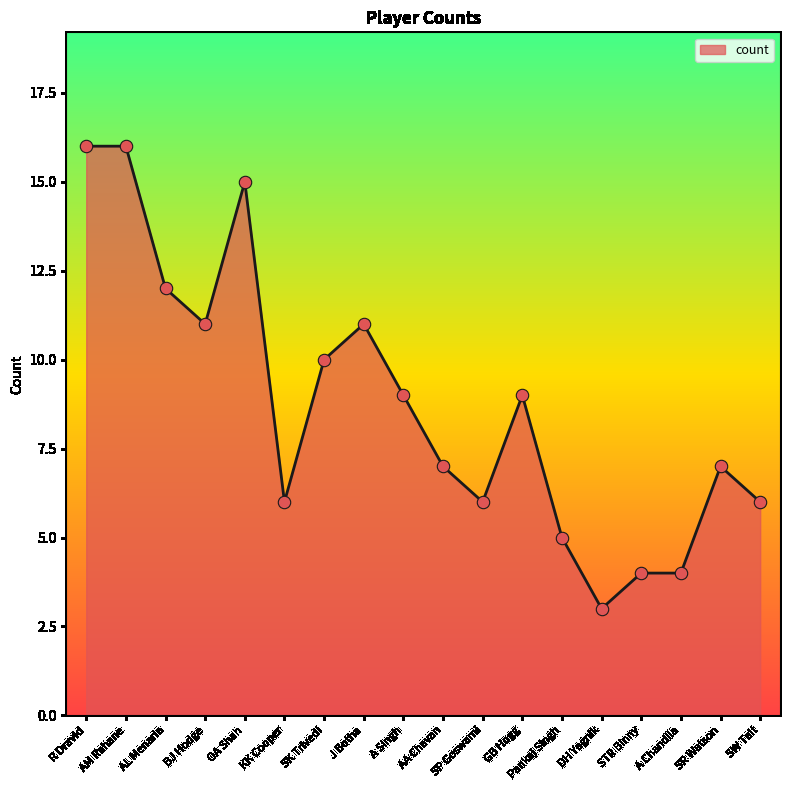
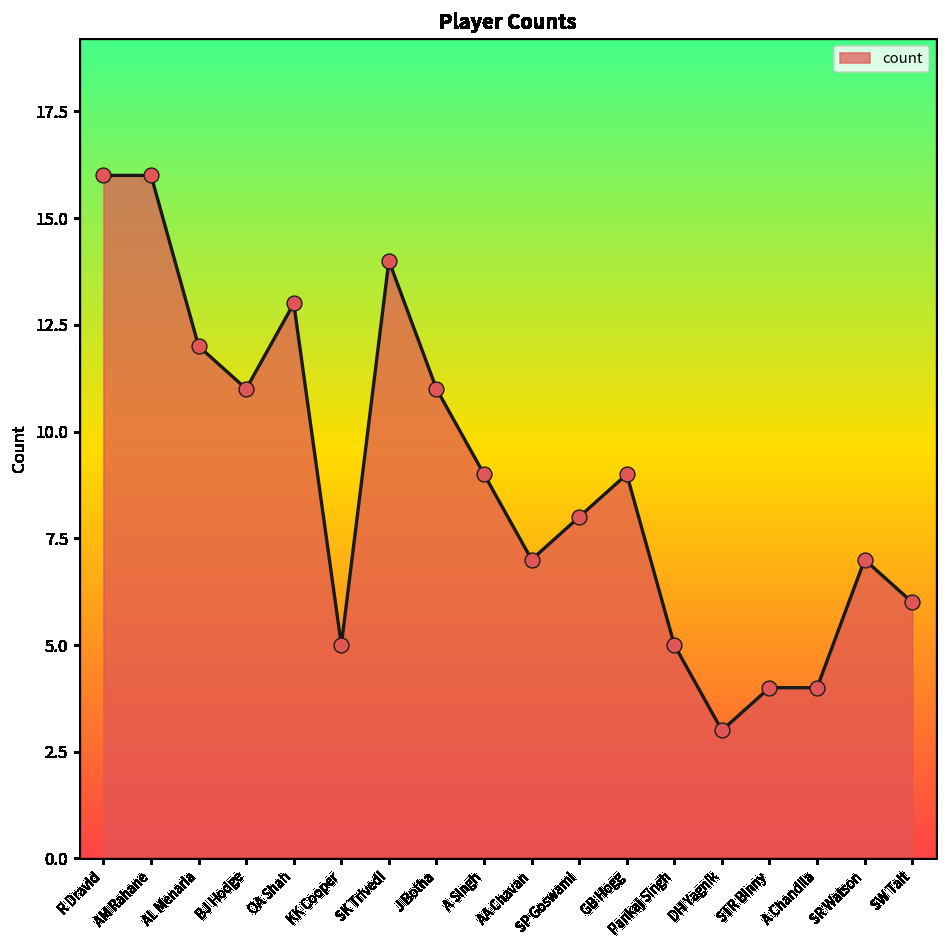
OA Shah: 15 -> 13
KK Cooper: 6 -> 5
SK Trivedi: 10 -> 14
SP Goswami: 6 -> 8
